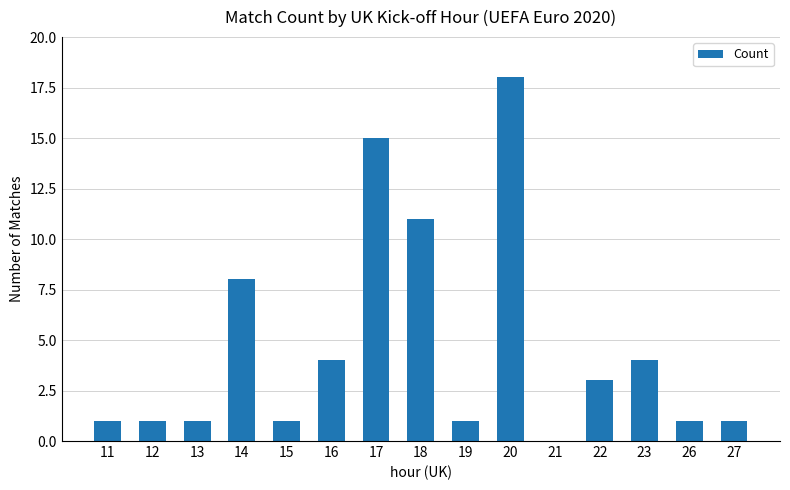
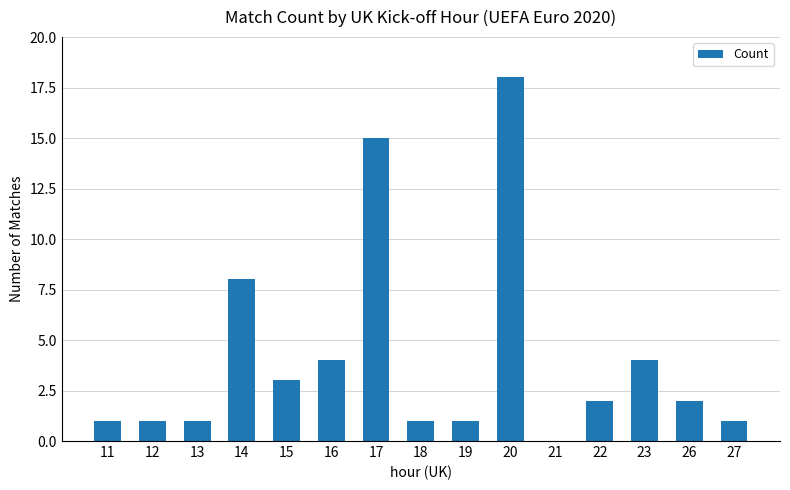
15: 1 -> 3
18: 11 -> 1
22: 3 -> 2
26: 1 -> 2
